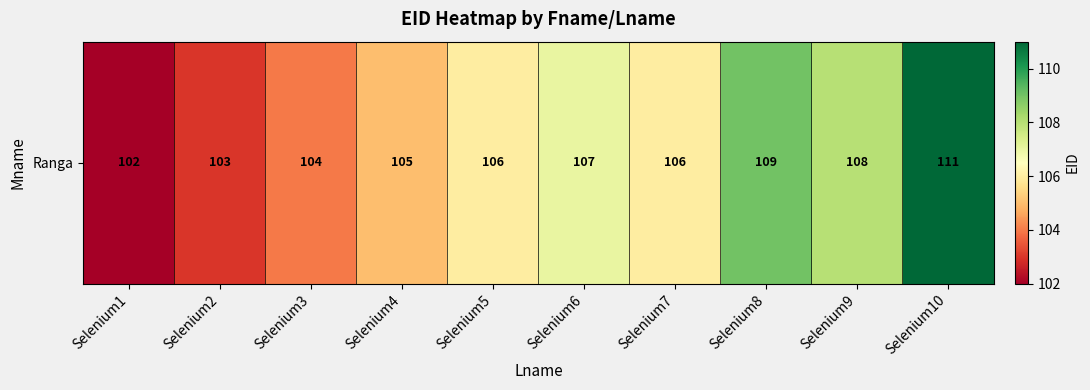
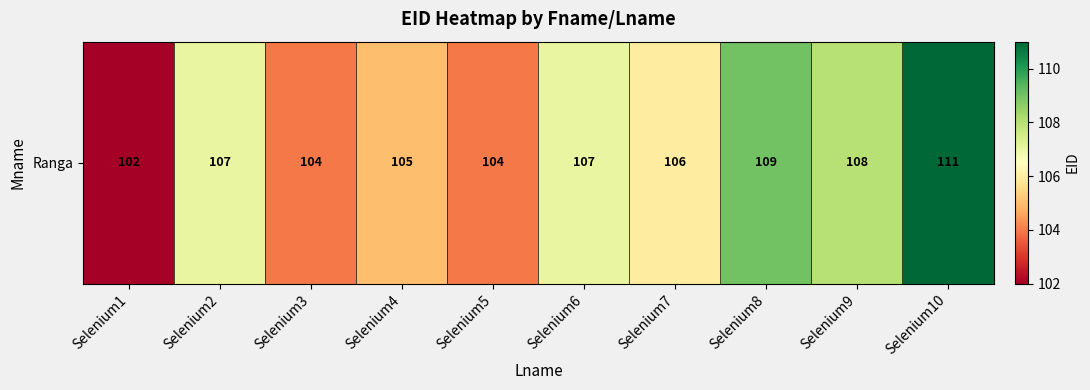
Ranga, Selenium2: 103 -> 107
Ranga, Selenium5: 106 -> 104
